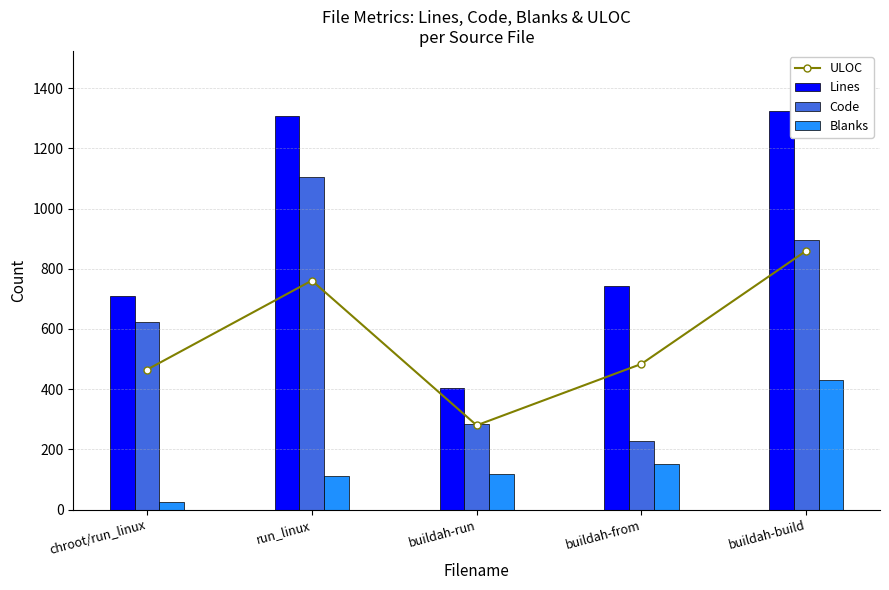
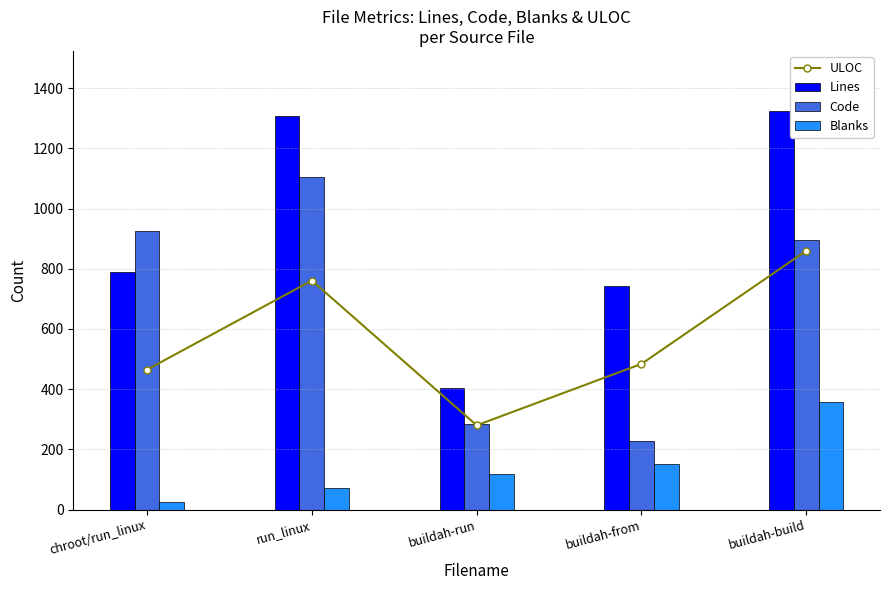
Lines, chroot/run_linux: 710 -> 790
Code, chroot/run_linux: 620 -> 930
Blanks, run_linux: 110 -> 70
Blanks, buildah-build: 430 -> 360
